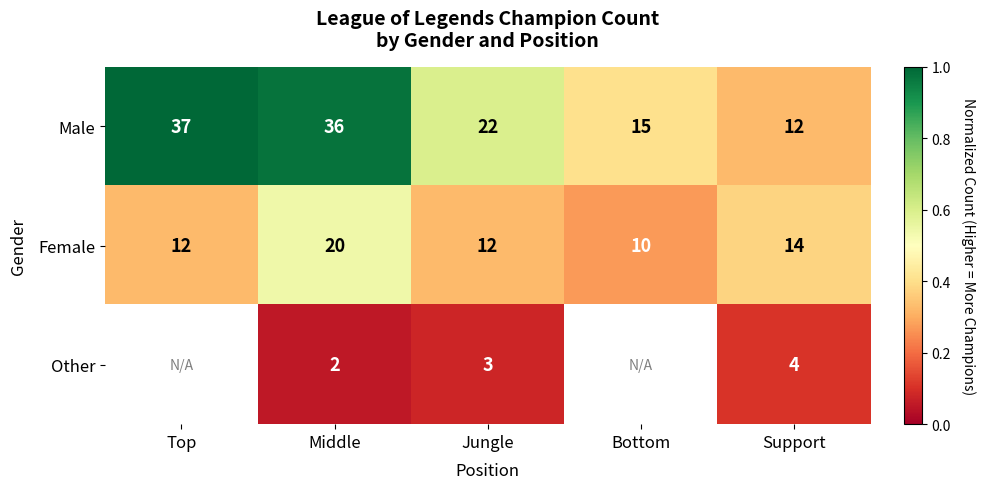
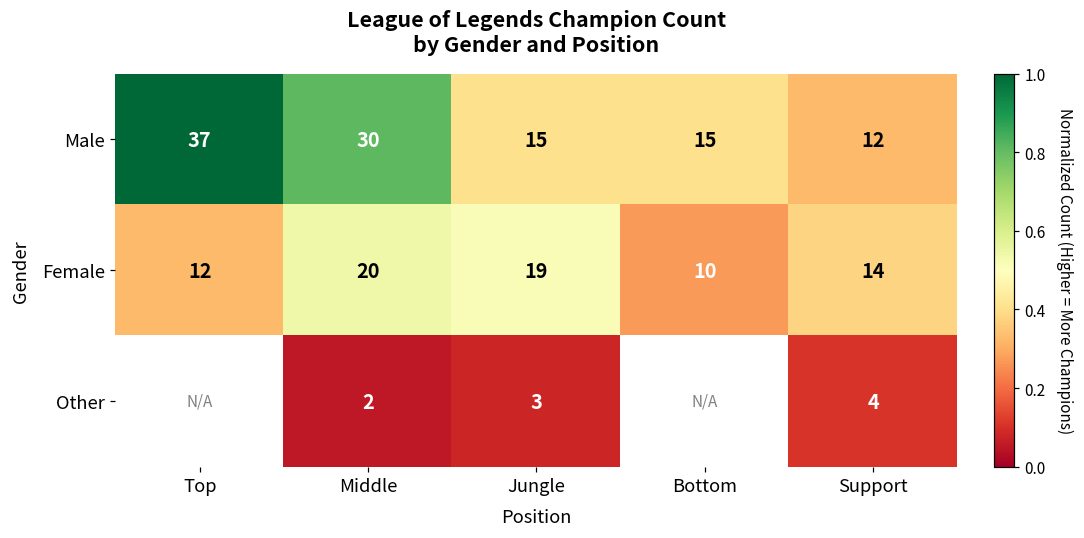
Male, Middle: 36 -> 30
Male, Jungle: 22 -> 15
Female, Jungle: 12 -> 19
